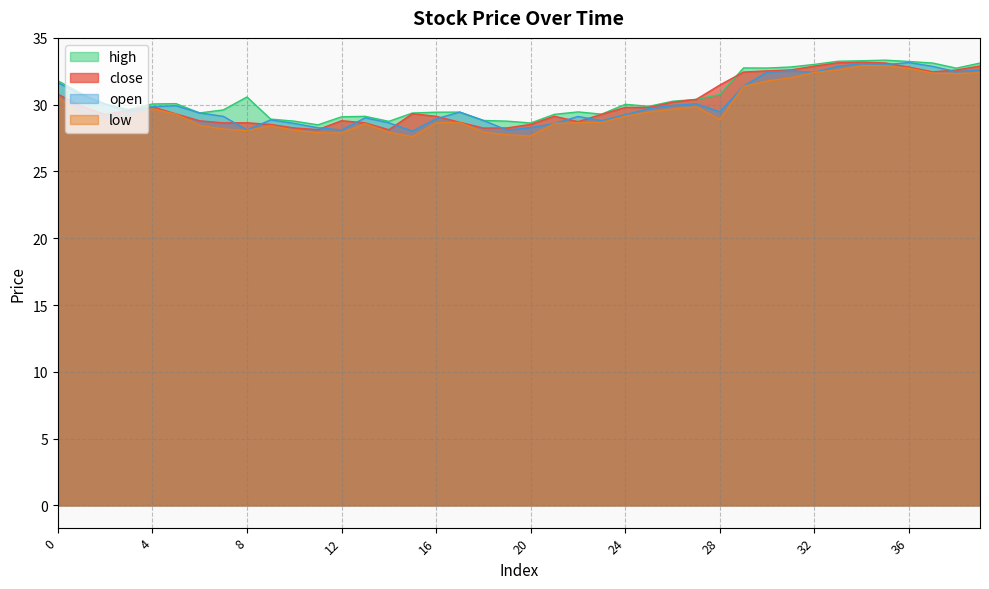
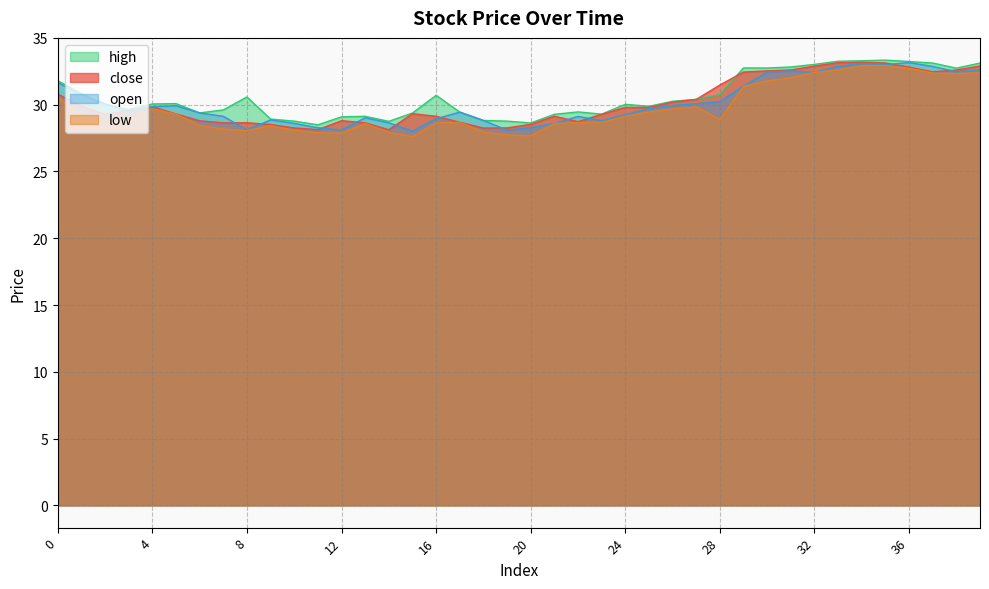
high, 16: 29.4 -> 30.7
open, 28: 29.5 -> 30.2
